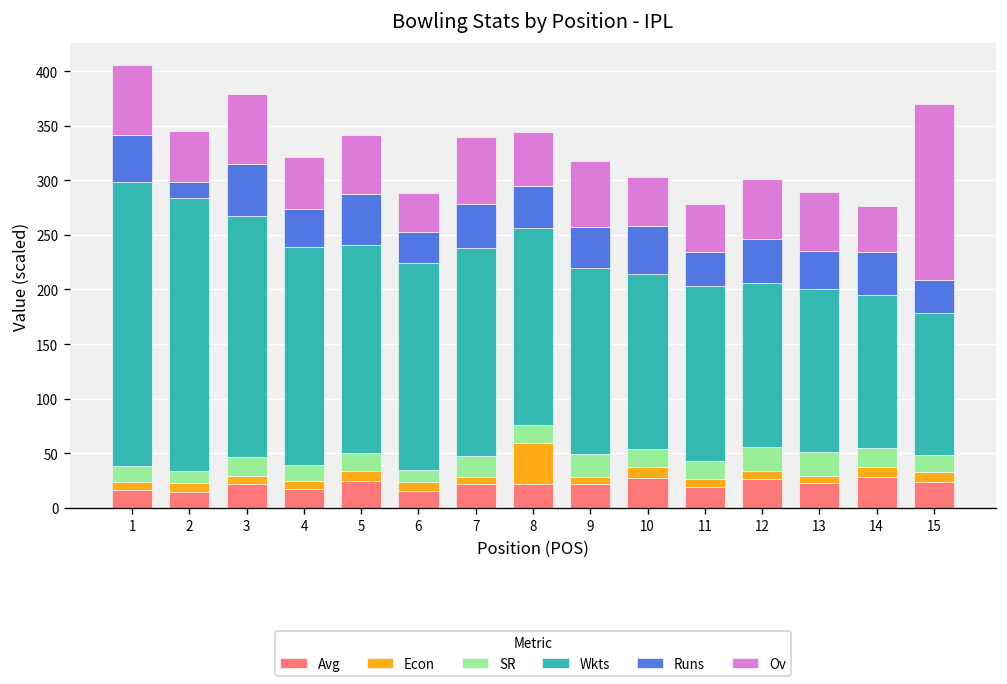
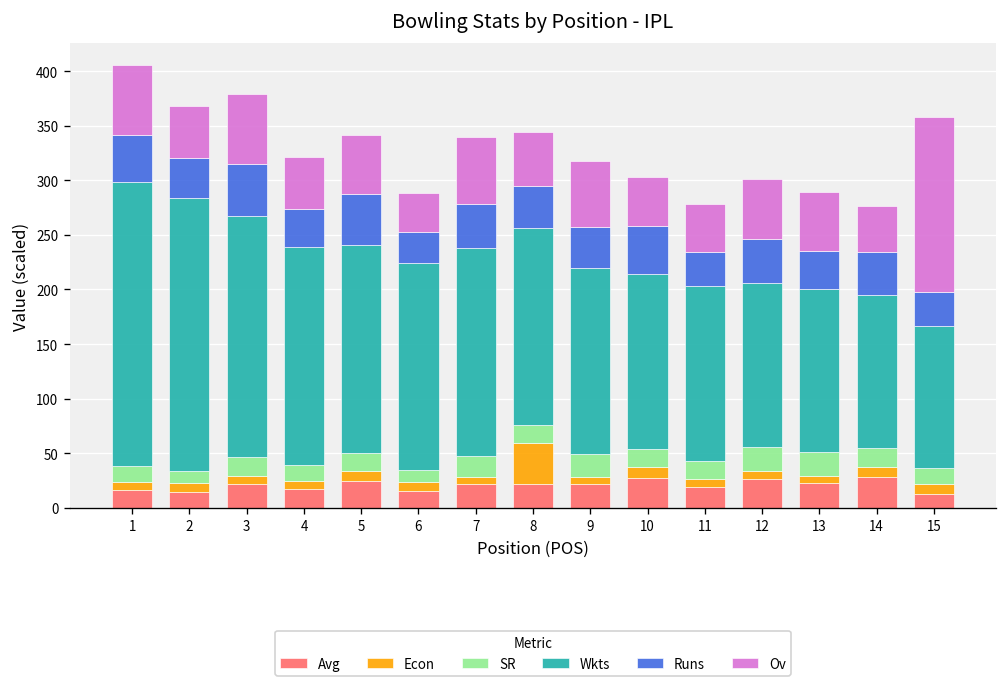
Runs, 2: 10 -> 40
Avg, 15: 20 -> 10
